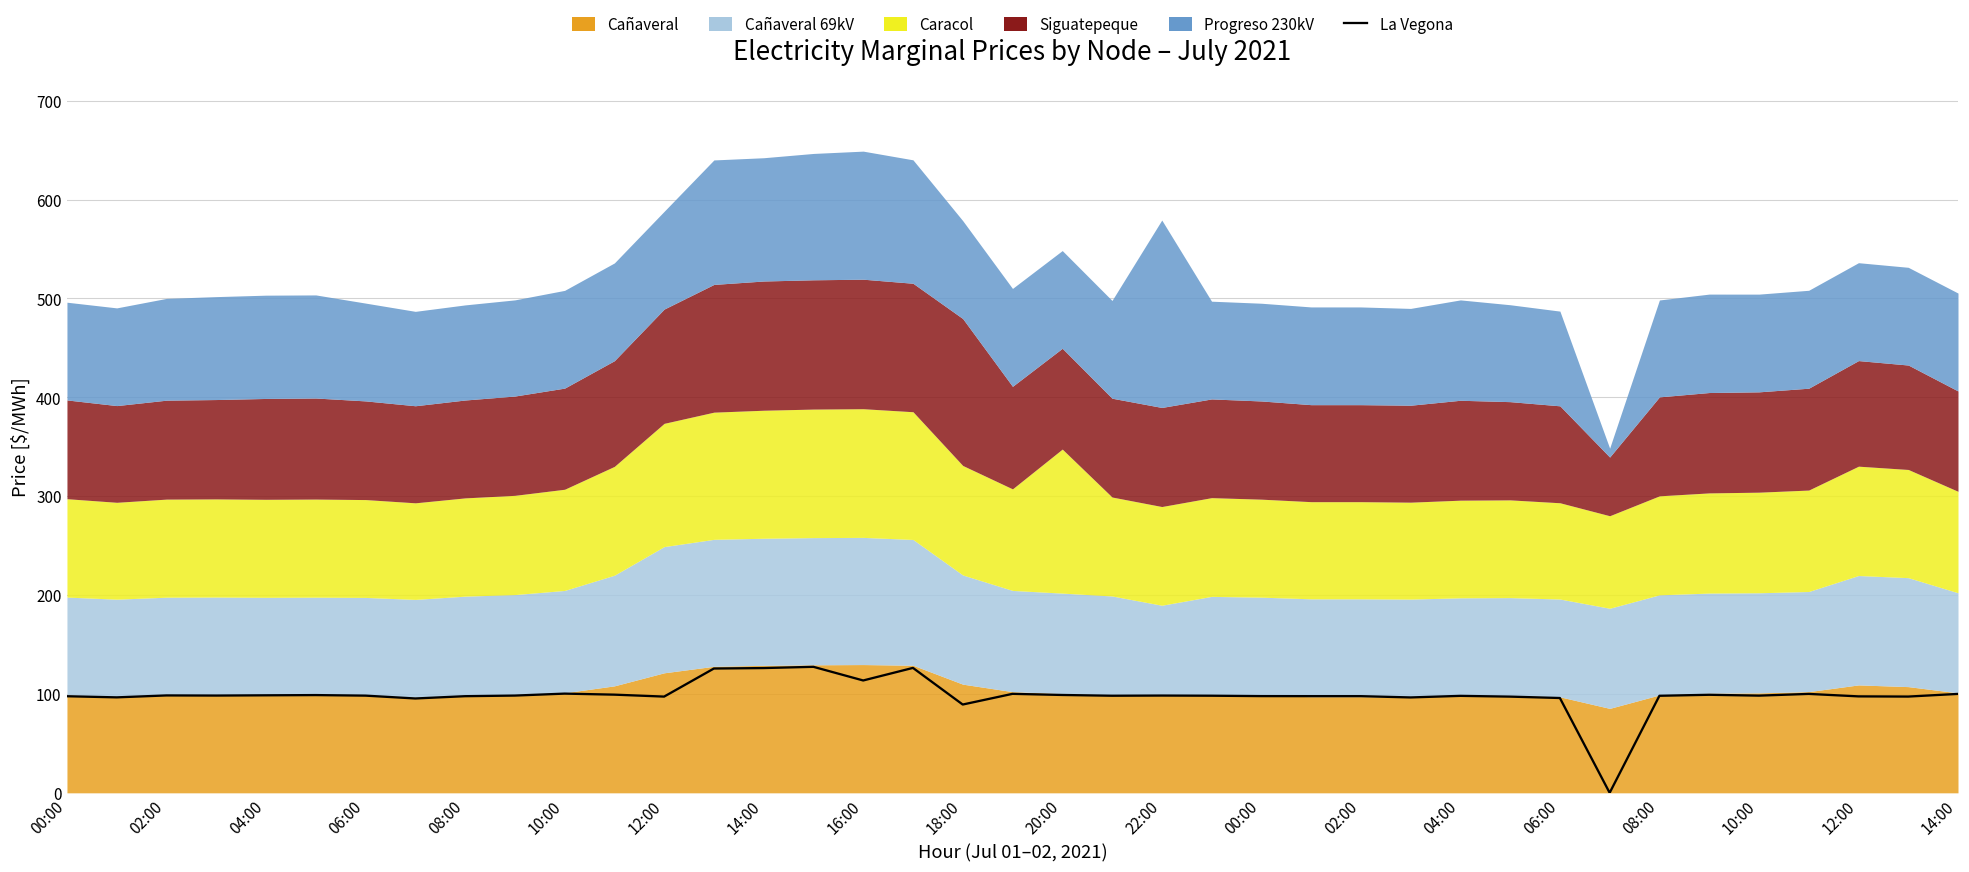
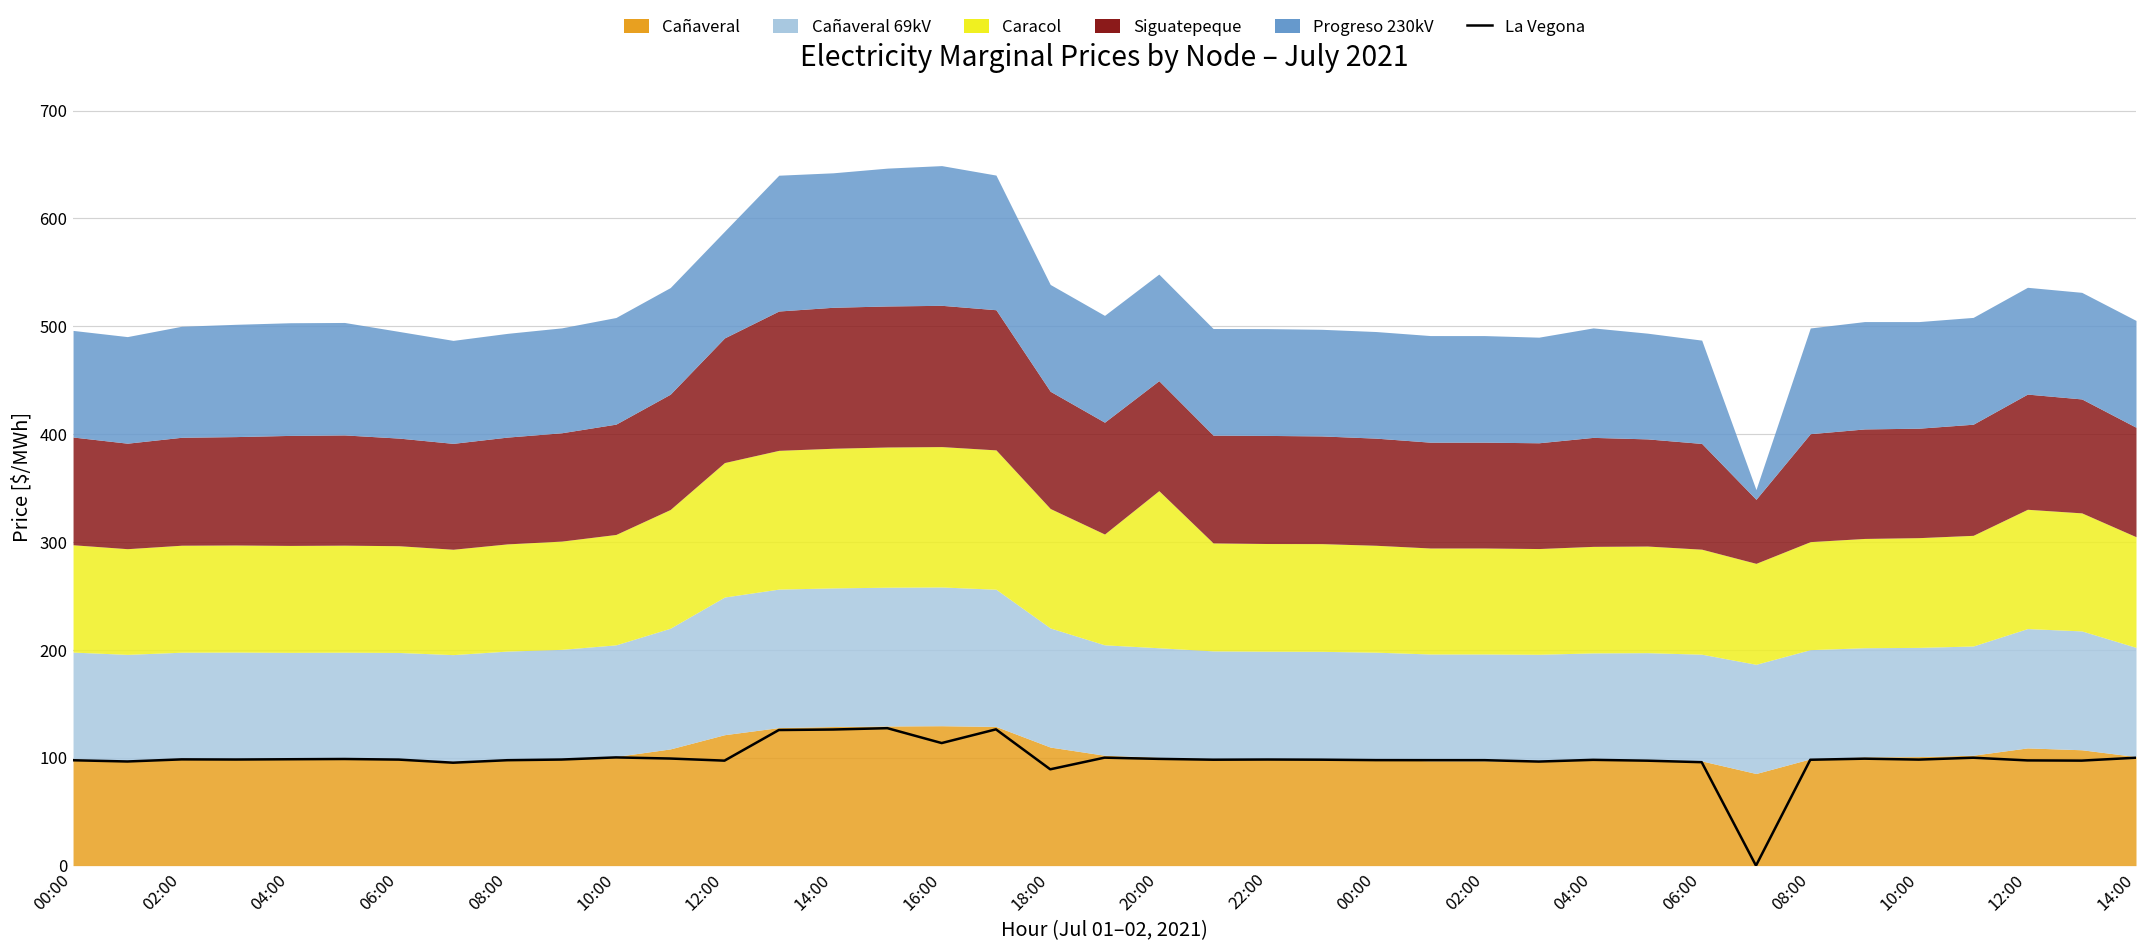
Siguatepeque, 18:00: 150 -> 110
Cañaveral 69kV, 22:00: 90 -> 100
Progreso 230kV, 22:00: 190 -> 100
